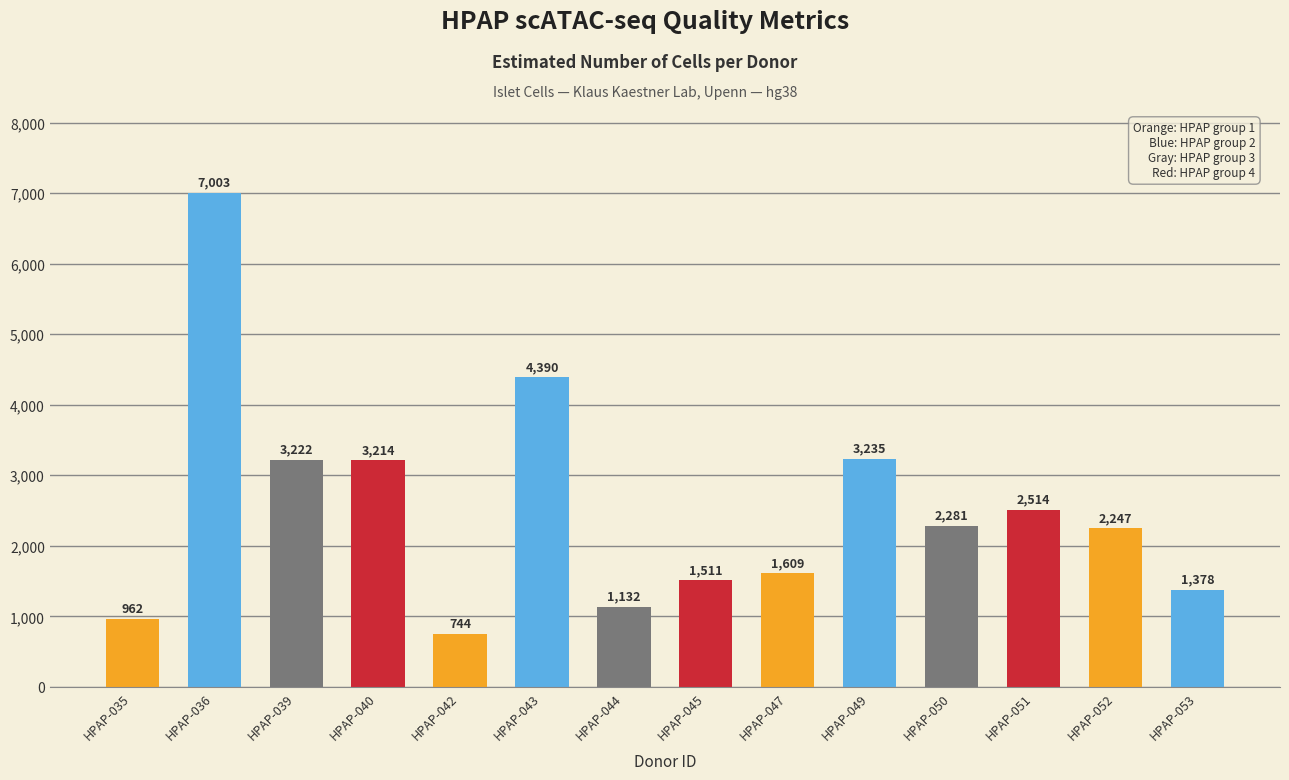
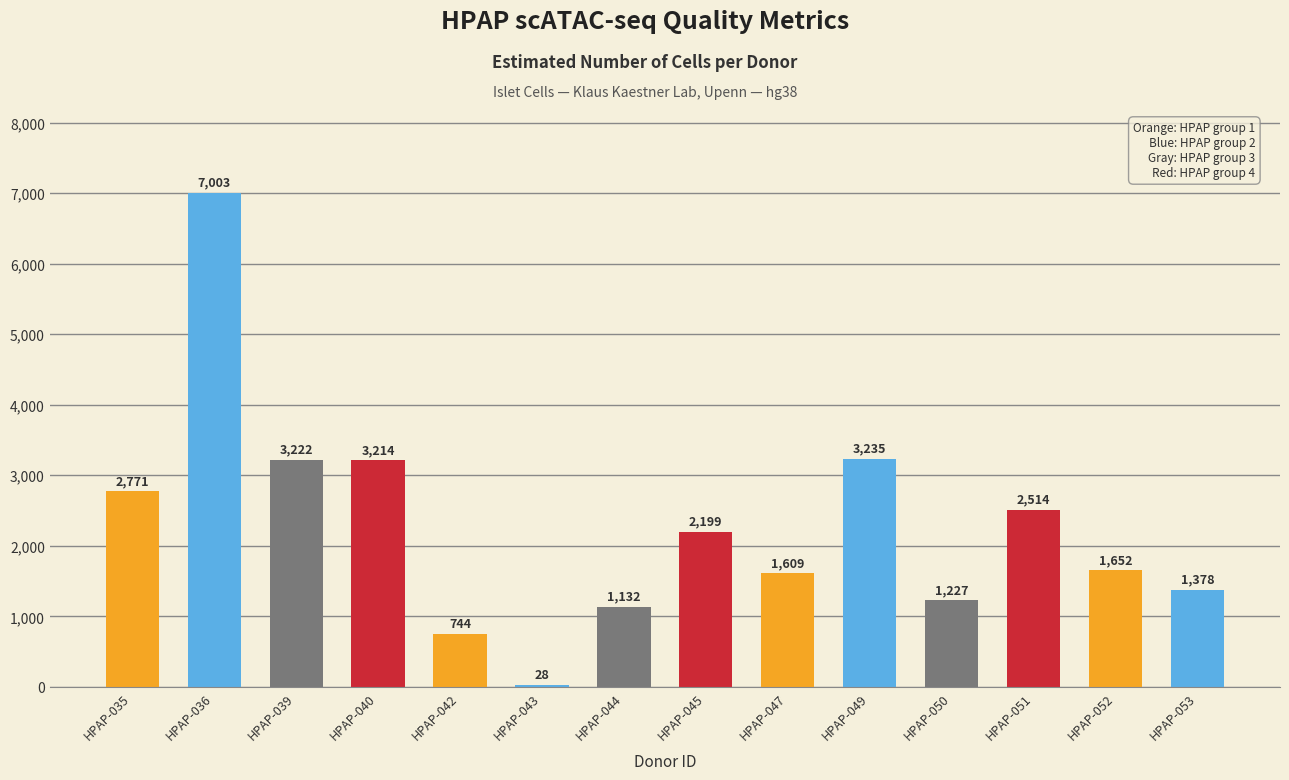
HPAP-035: 962 -> 2,771
HPAP-043: 4,390 -> 28
HPAP-045: 1,511 -> 2,199
HPAP-050: 2,281 -> 1,227
HPAP-052: 2,247 -> 1,652
